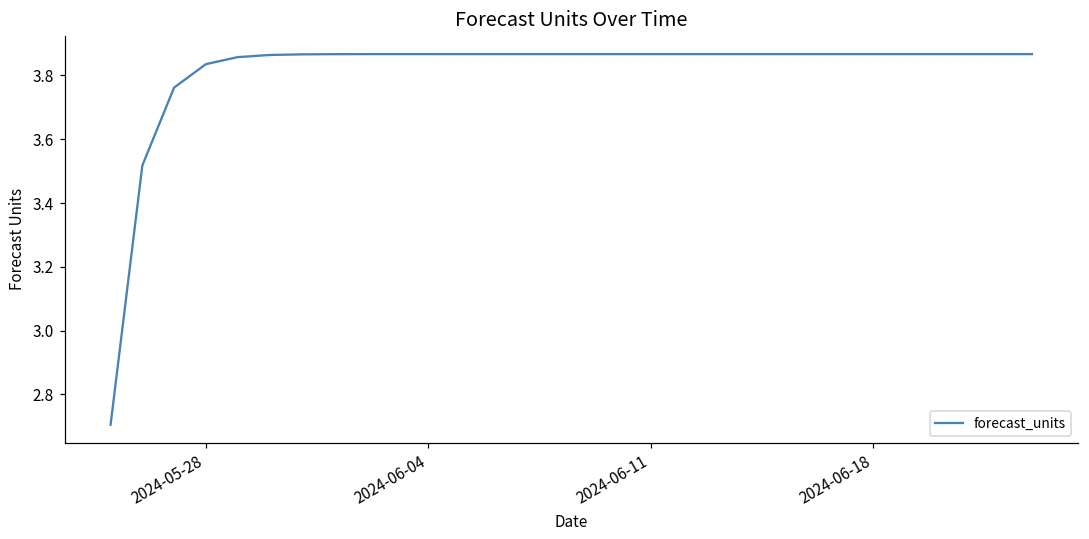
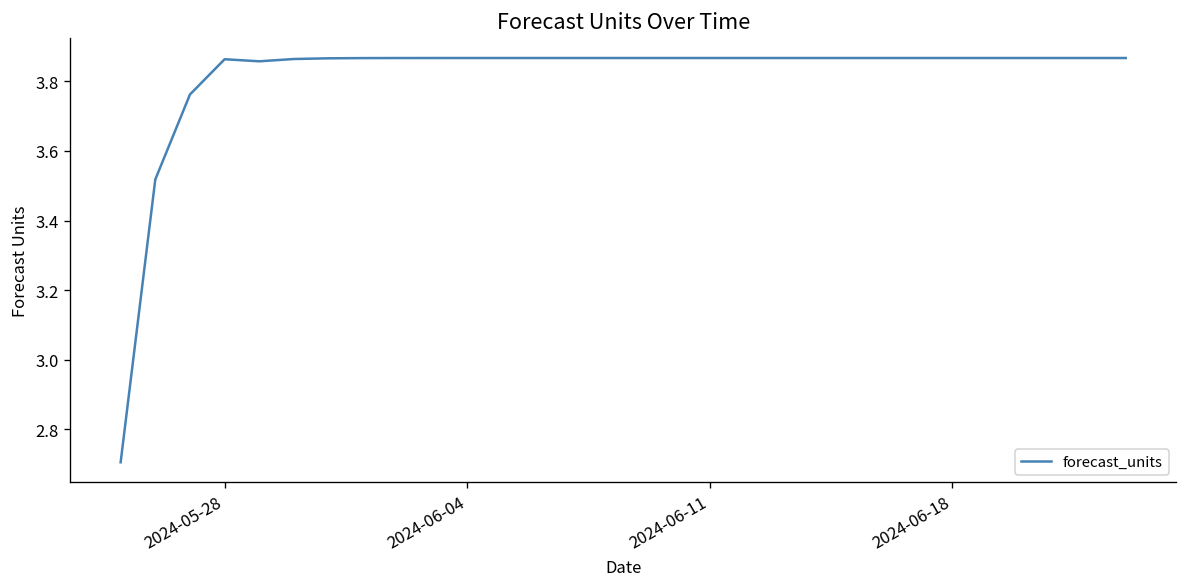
2024-05-28: 3.84 -> 3.86
